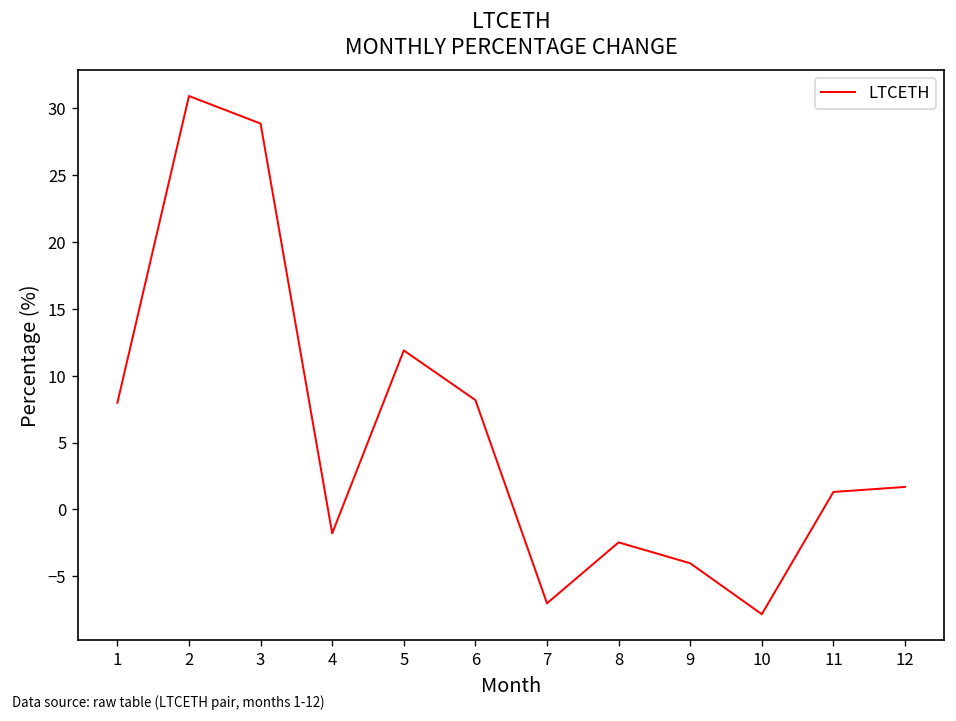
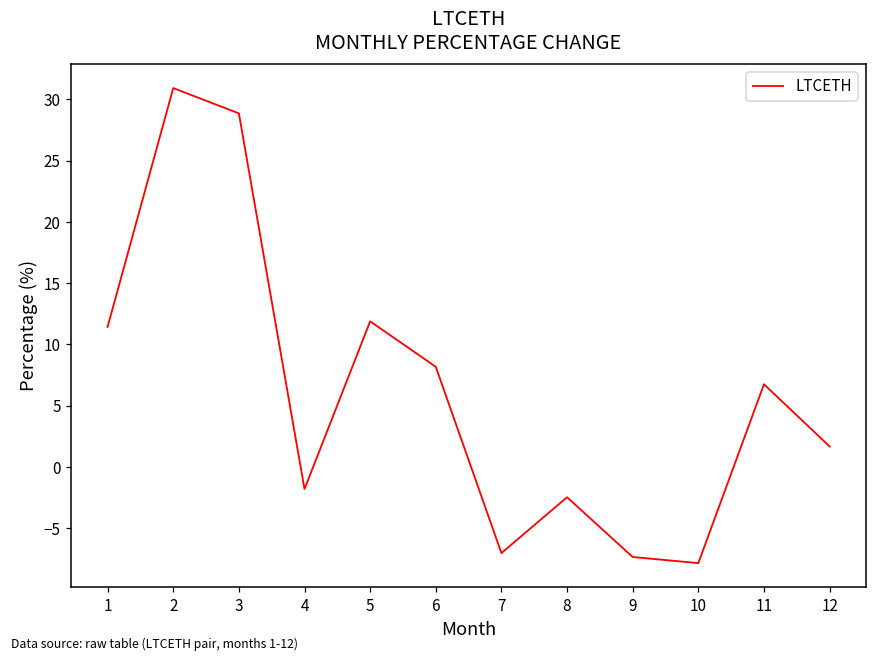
1: 8.0 -> 11.4
9: -4.0 -> -7.3
11: 1.3 -> 6.8
